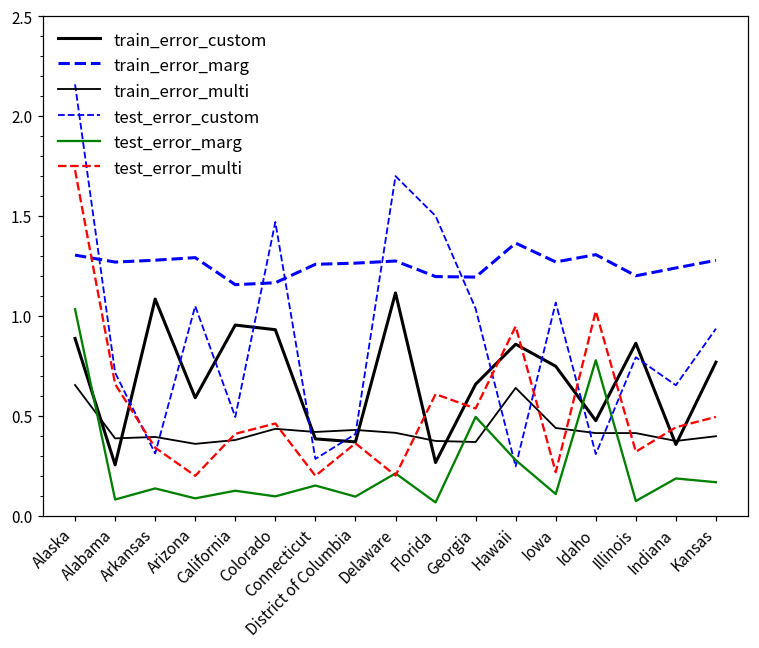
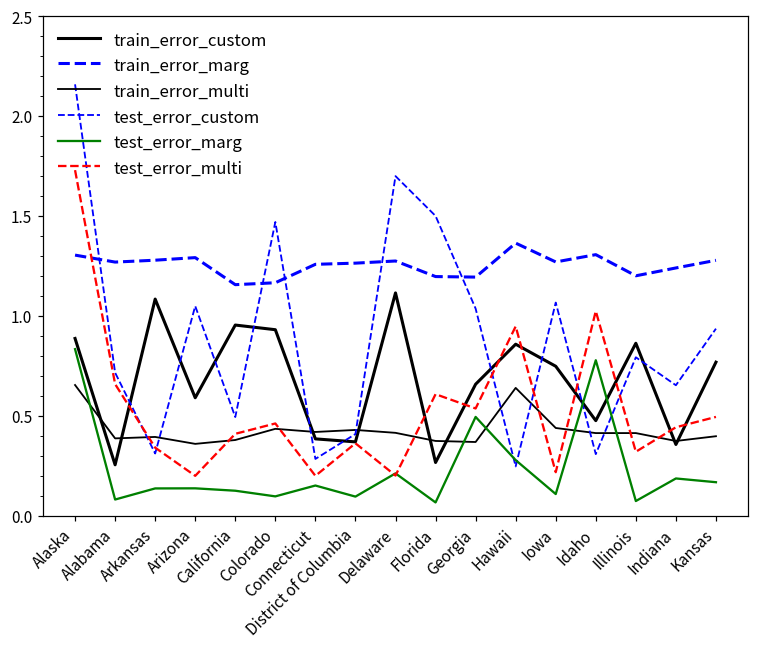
test_error_marg, Alaska: 1.03 -> 0.83
test_error_marg, Arizona: 0.09 -> 0.14
